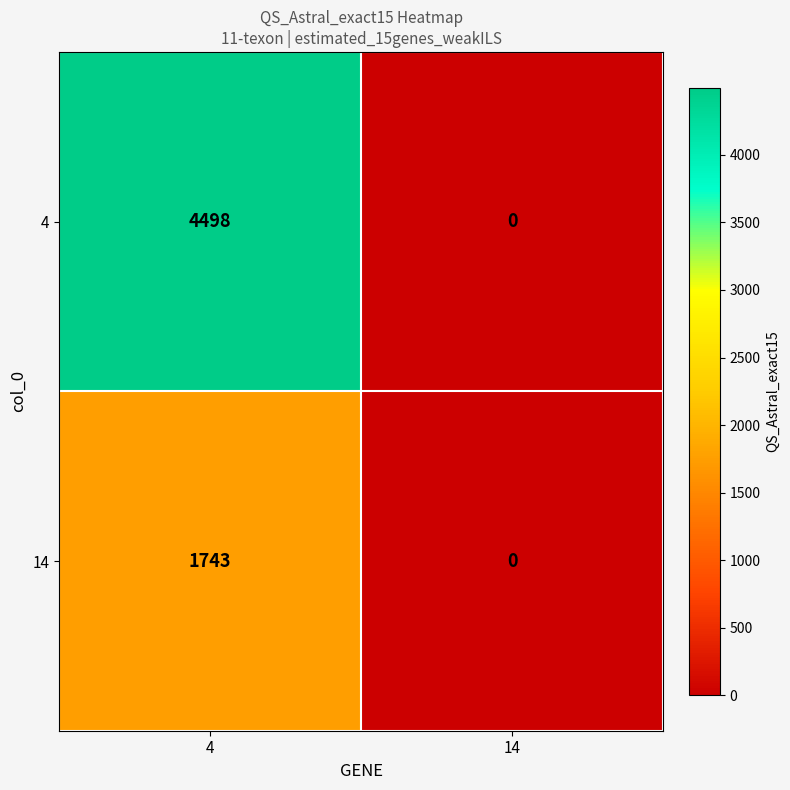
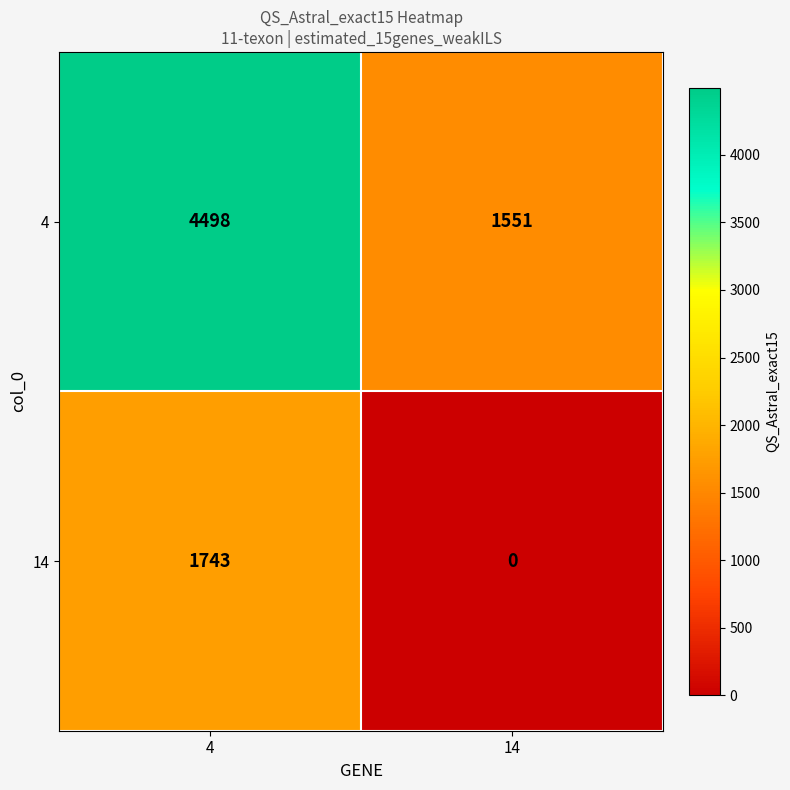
4, 14: 0 -> 1551
